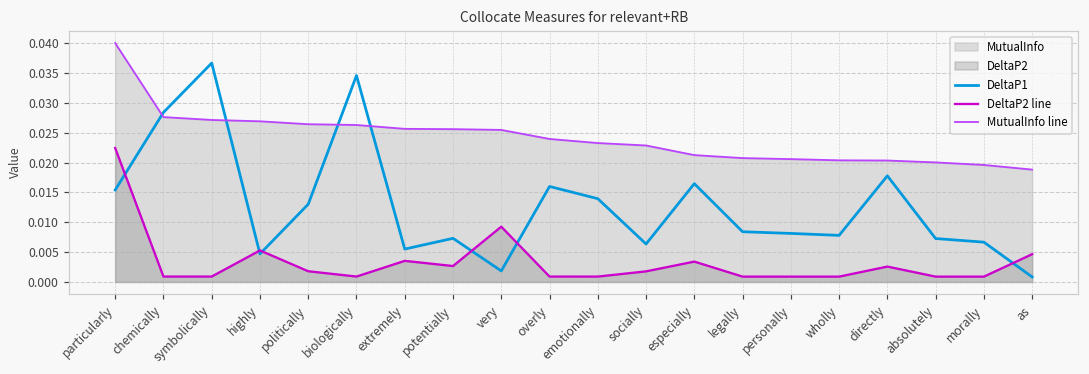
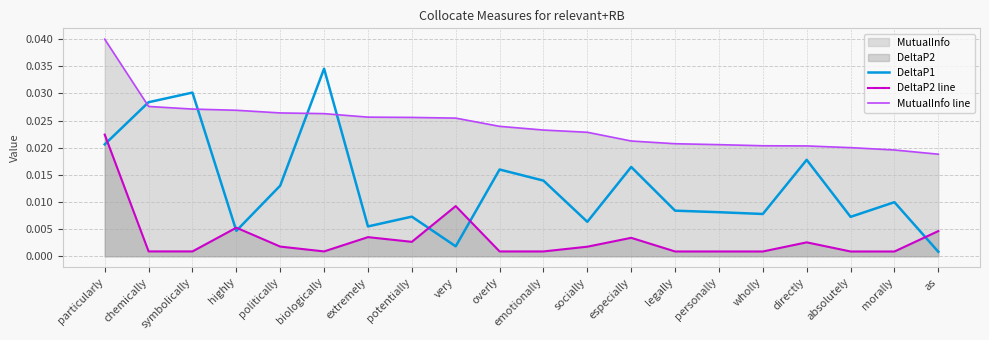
DeltaP1, particularly: 0.015 -> 0.021
DeltaP1, symbolically: 0.037 -> 0.030
DeltaP1, morally: 0.007 -> 0.010
